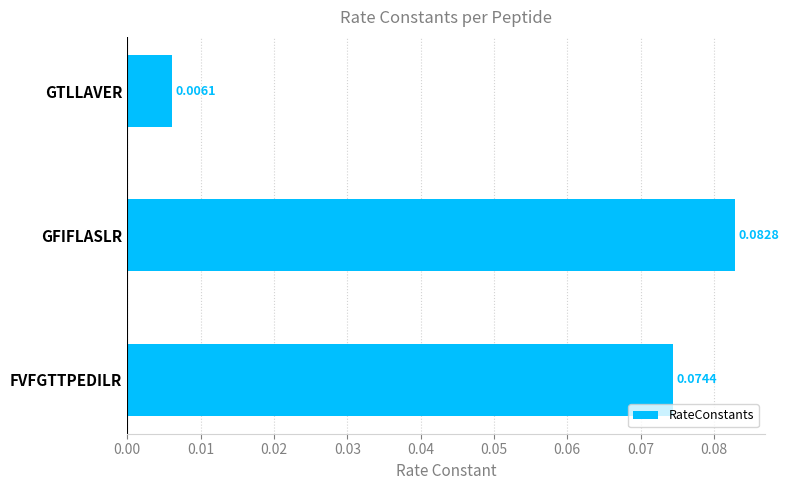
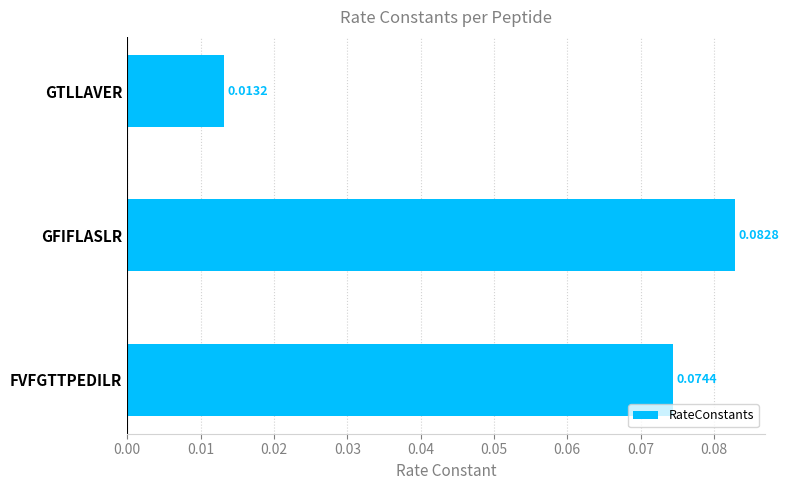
GTLLAVER: 0.0061 -> 0.0132
